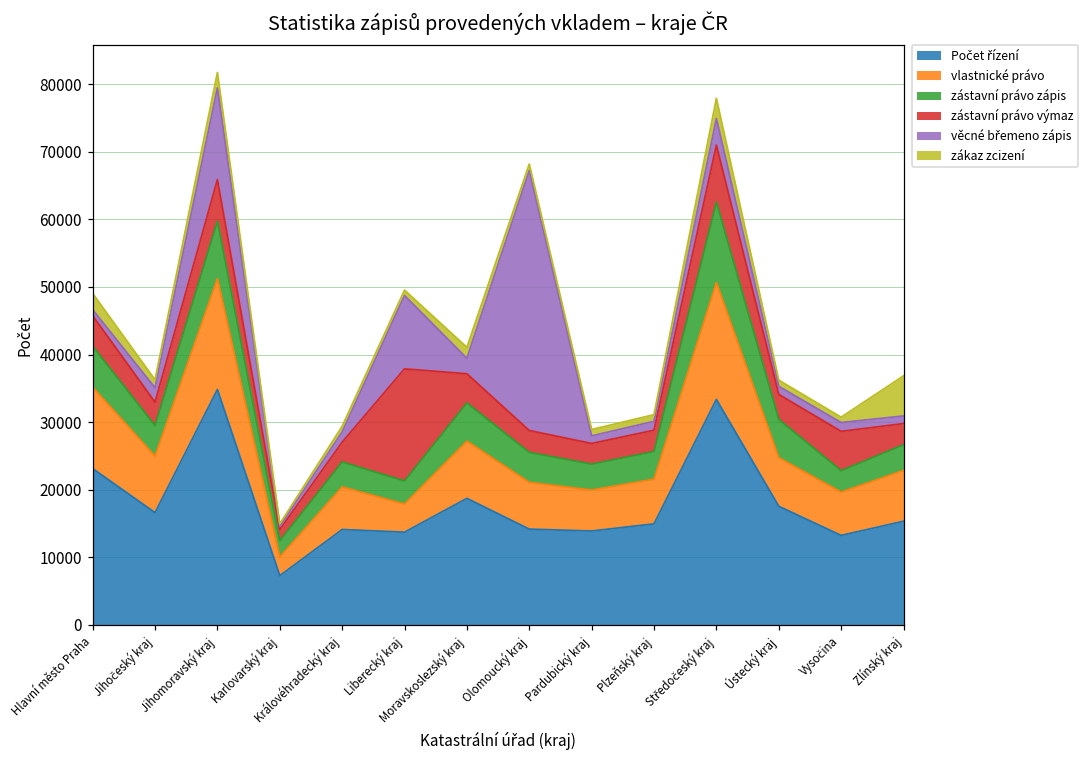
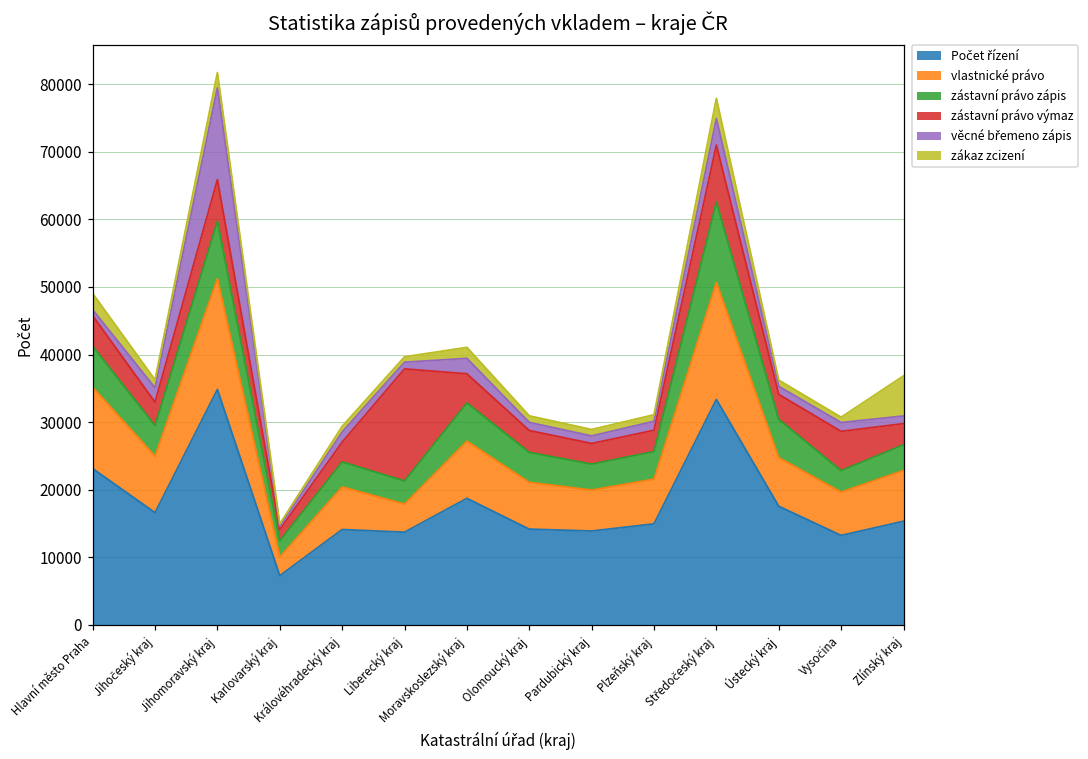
věcné břemeno zápis, Liberecký kraj: 11000 -> 1000
věcné břemeno zápis, Olomoucký kraj: 38000 -> 1000
